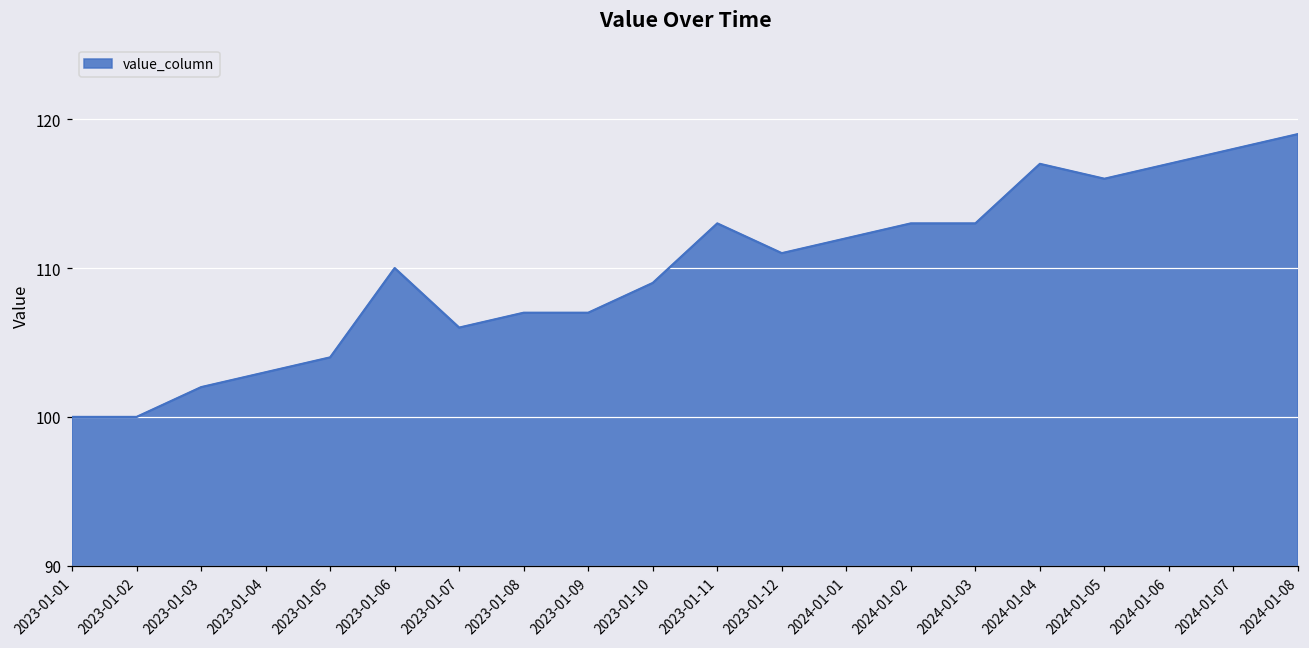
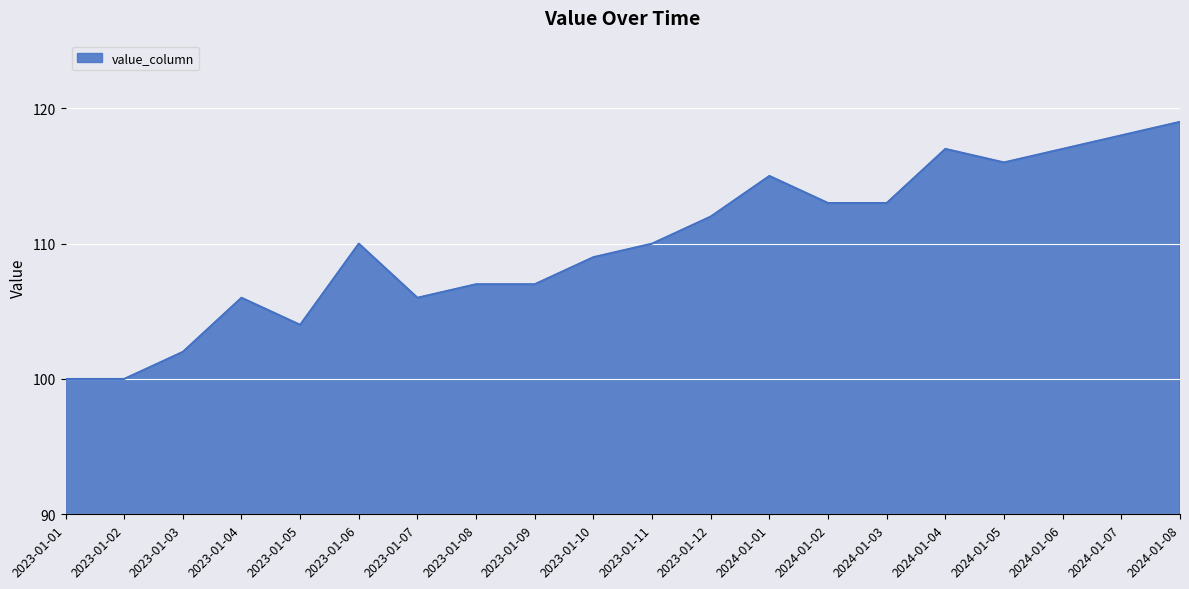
2023-01-04: 103 -> 106
2023-01-11: 113 -> 110
2023-01-12: 111 -> 112
2024-01-01: 112 -> 115
